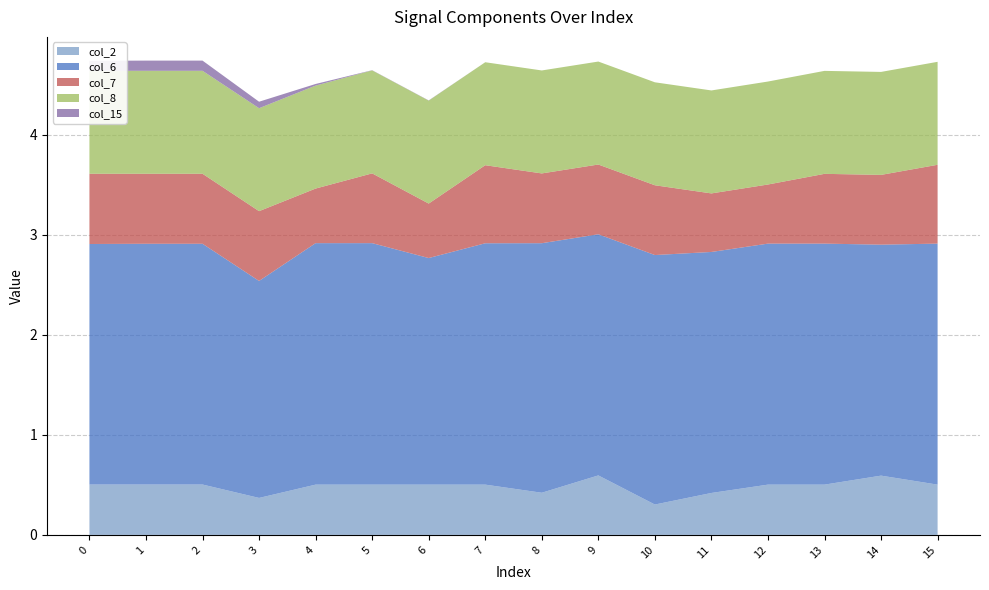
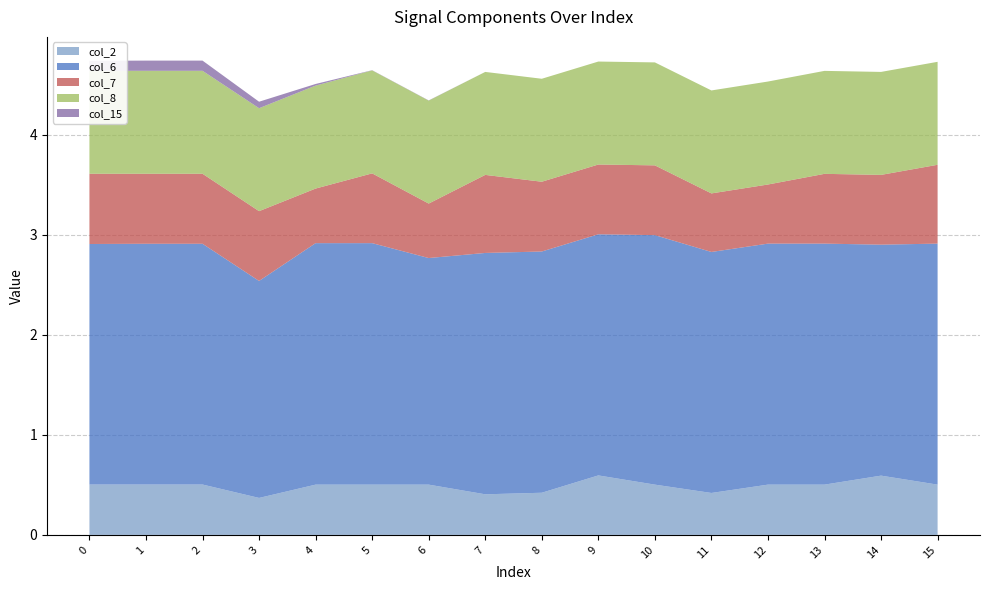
col_2, 7: 0.50 -> 0.41
col_6, 8: 2.49 -> 2.41
col_2, 10: 0.30 -> 0.50
